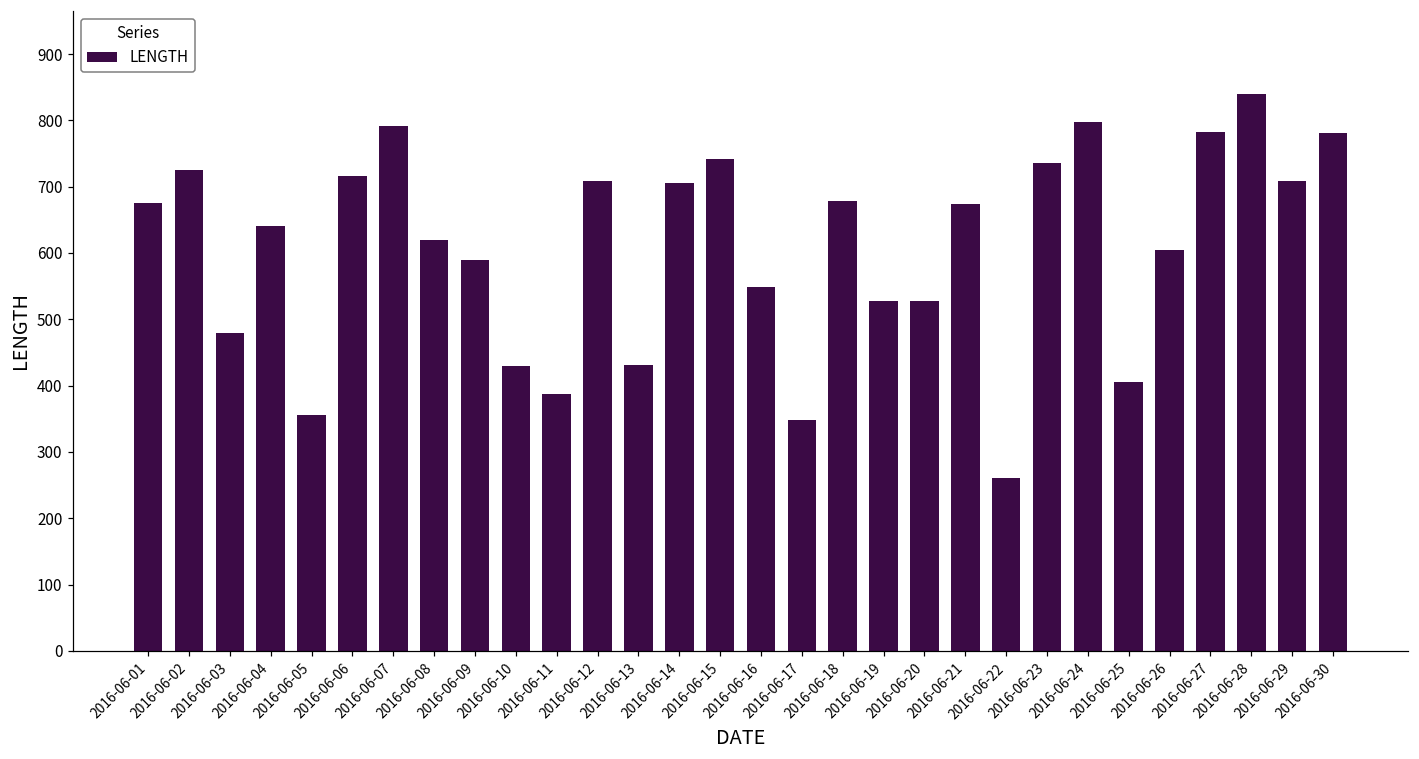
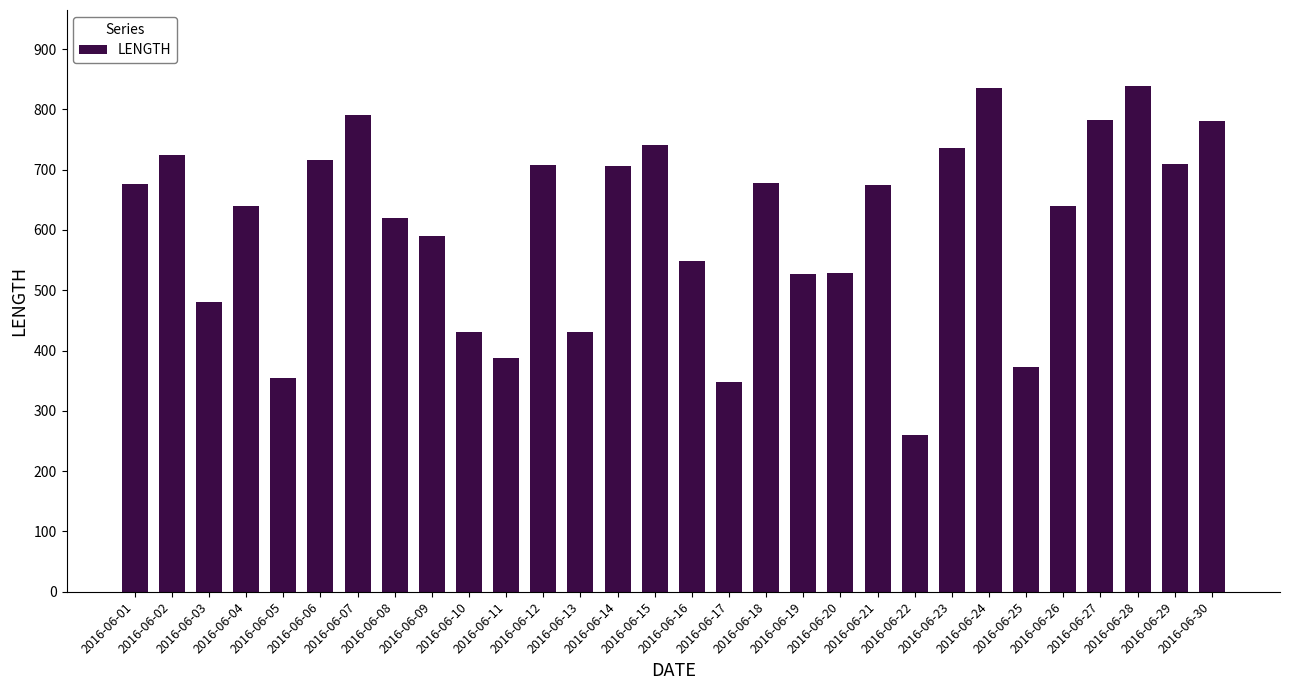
2016-06-24: 800 -> 840
2016-06-25: 410 -> 370
2016-06-26: 600 -> 640
